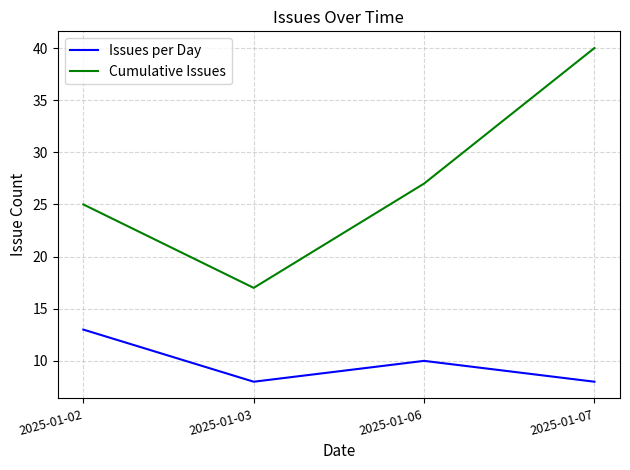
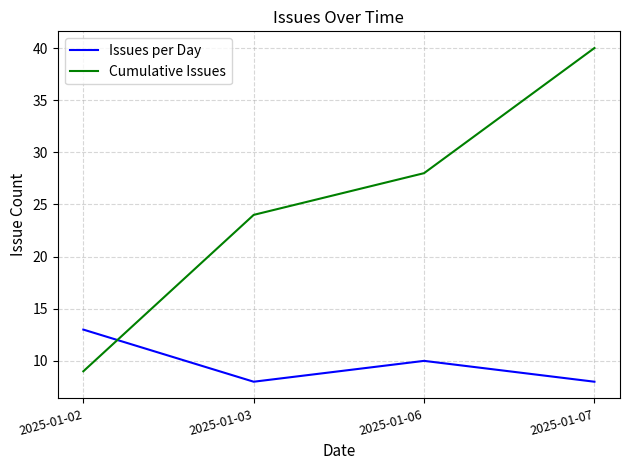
Cumulative Issues, 2025-01-02: 25 -> 9
Cumulative Issues, 2025-01-03: 17 -> 24
Cumulative Issues, 2025-01-06: 27 -> 28
